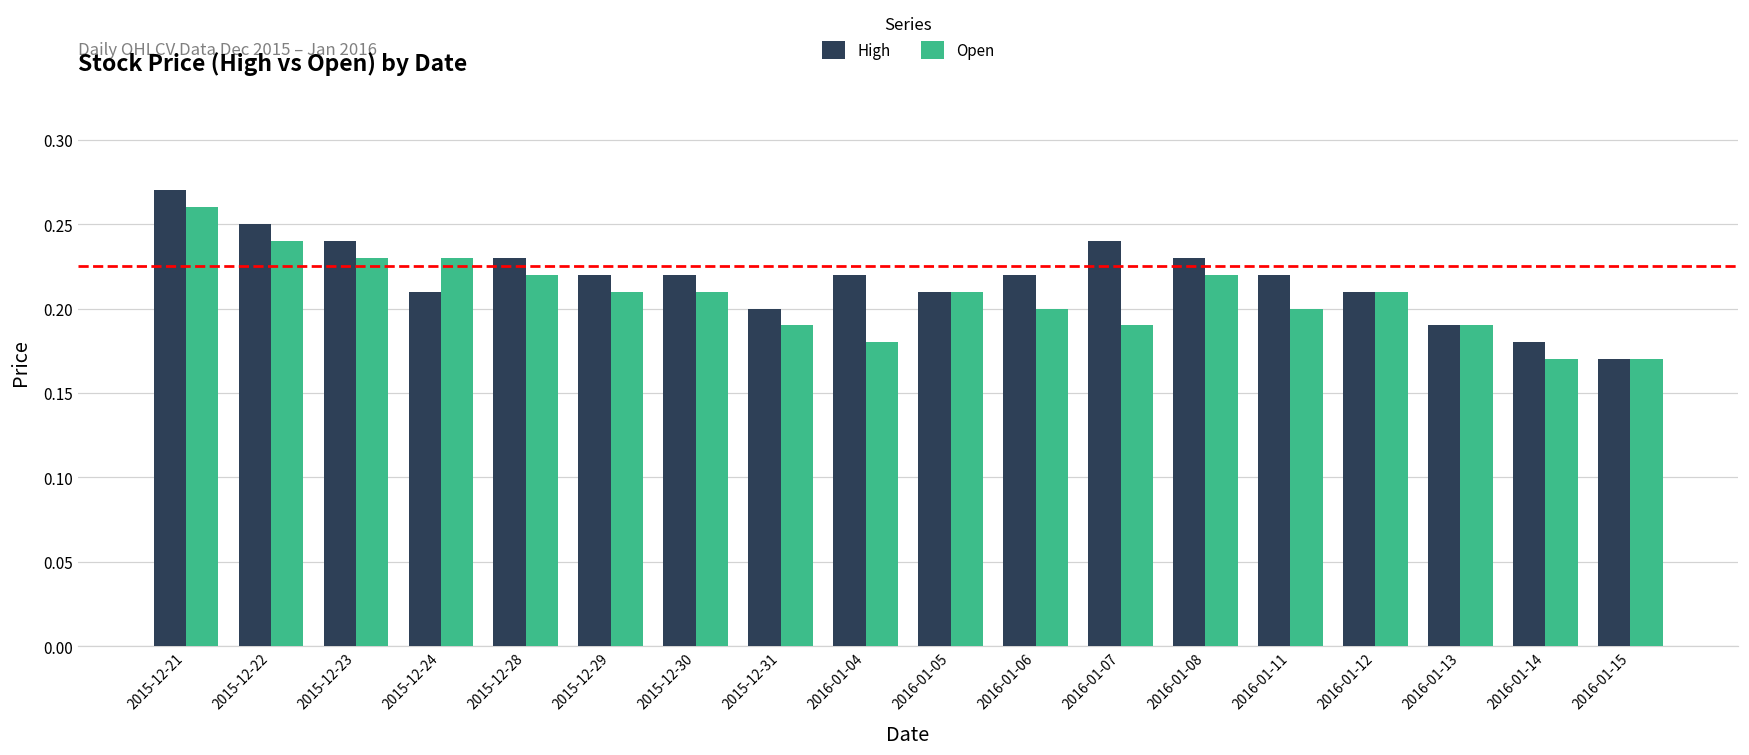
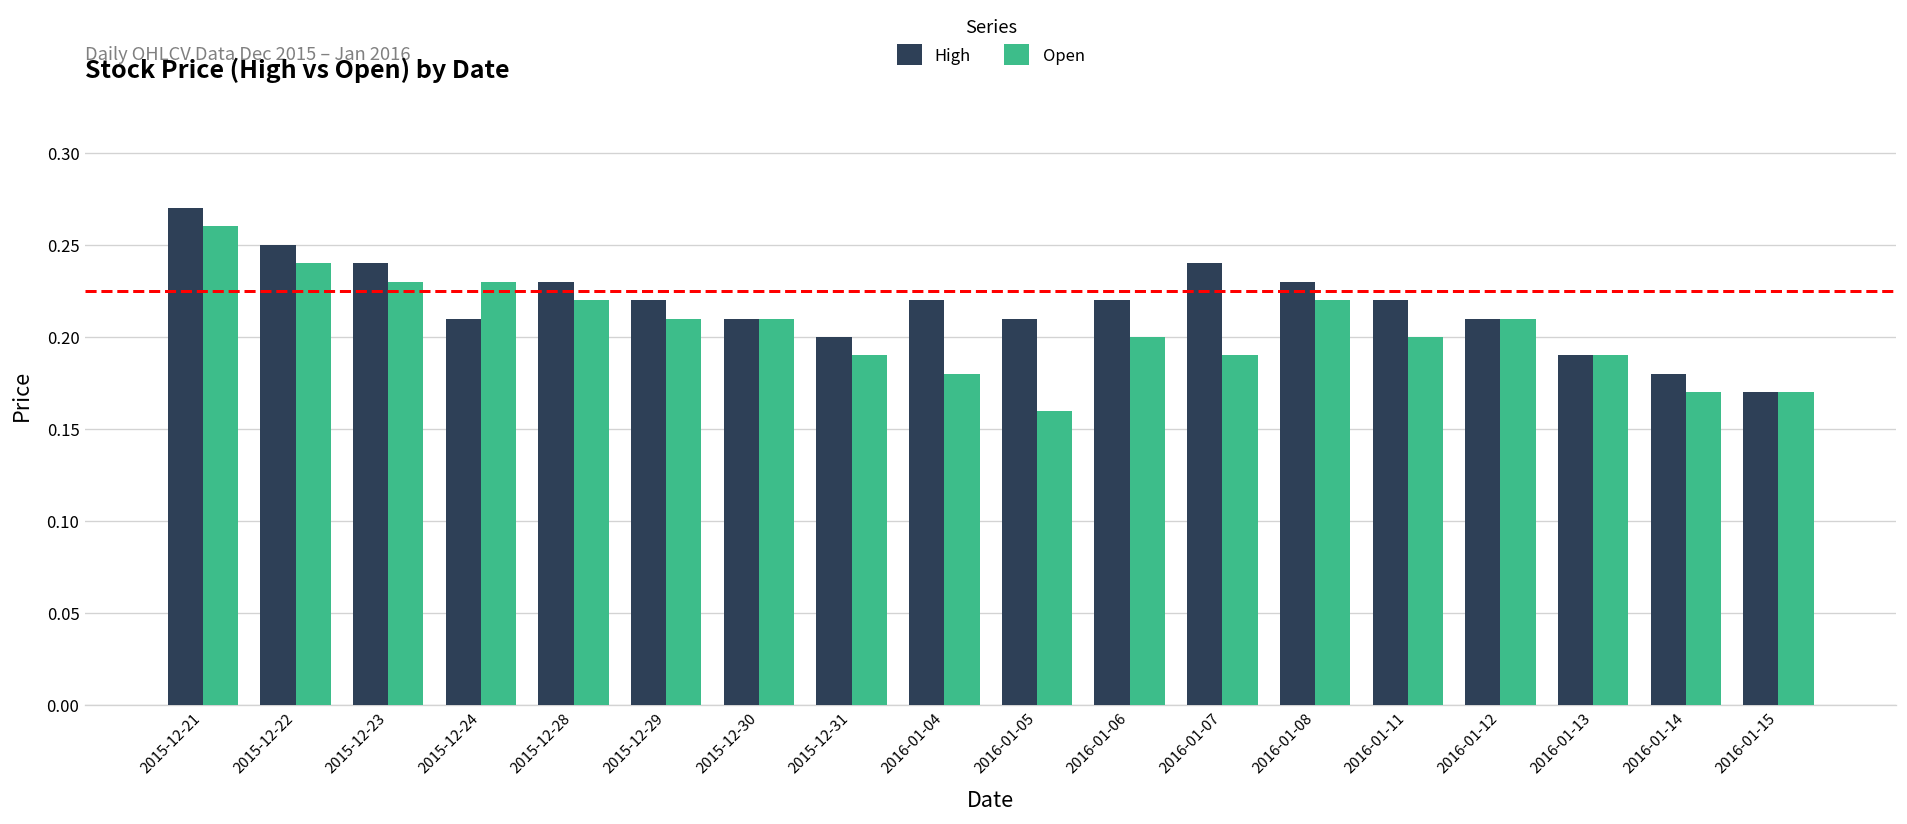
High, 2015-12-30: 0.22 -> 0.21
Open, 2016-01-05: 0.21 -> 0.16
